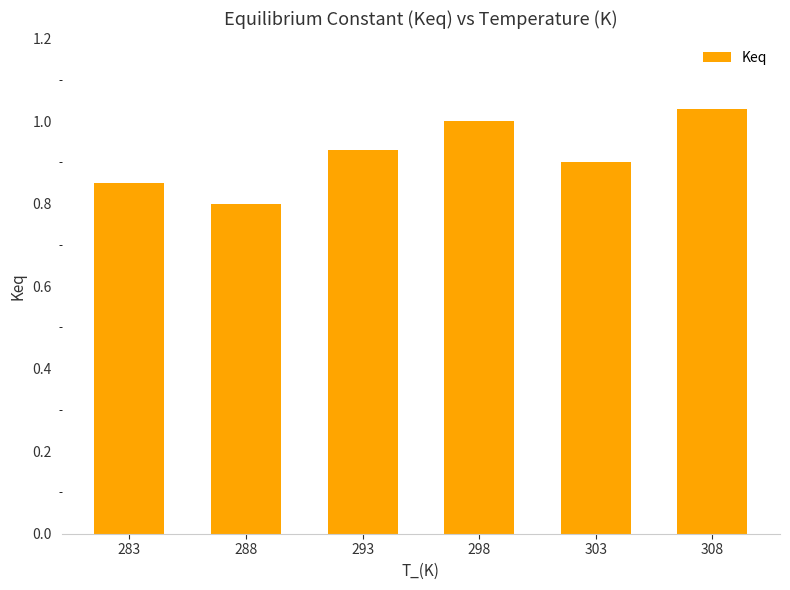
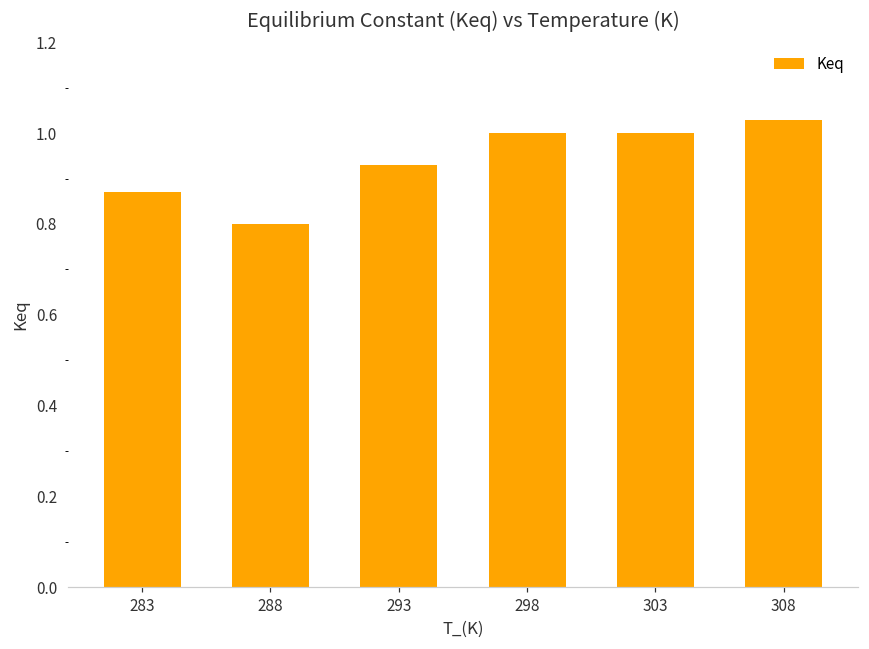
283: 0.85 -> 0.87
303: 0.9 -> 1.0
